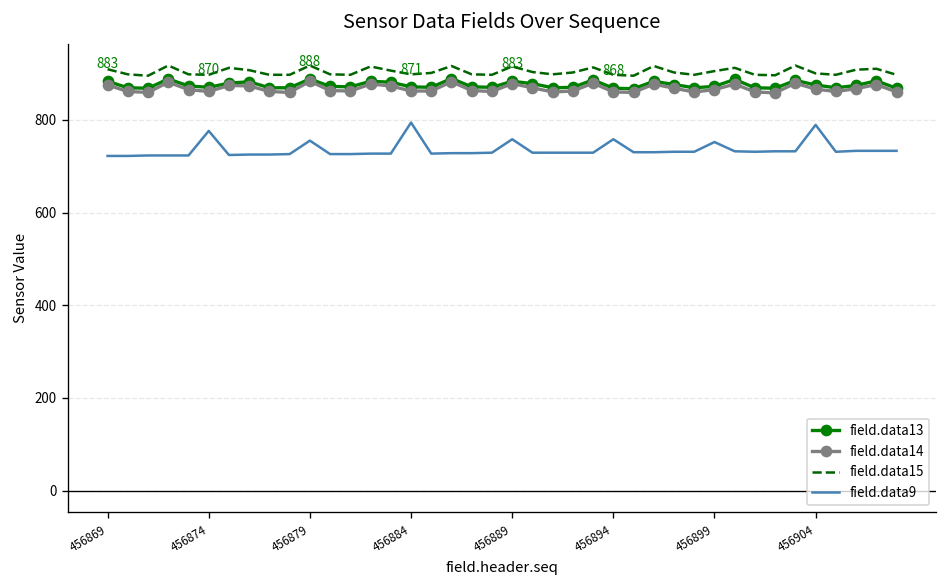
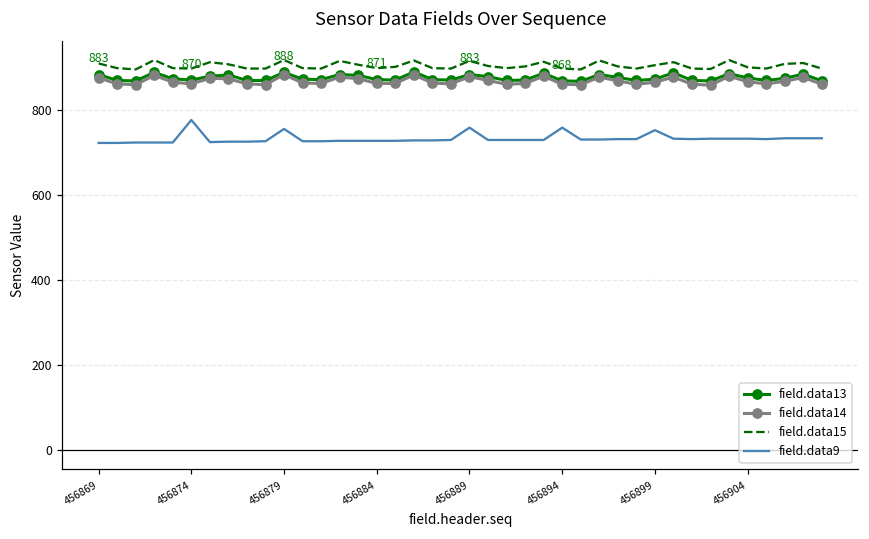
field.data9, 456884: 790 -> 730
field.data9, 456904: 790 -> 730
